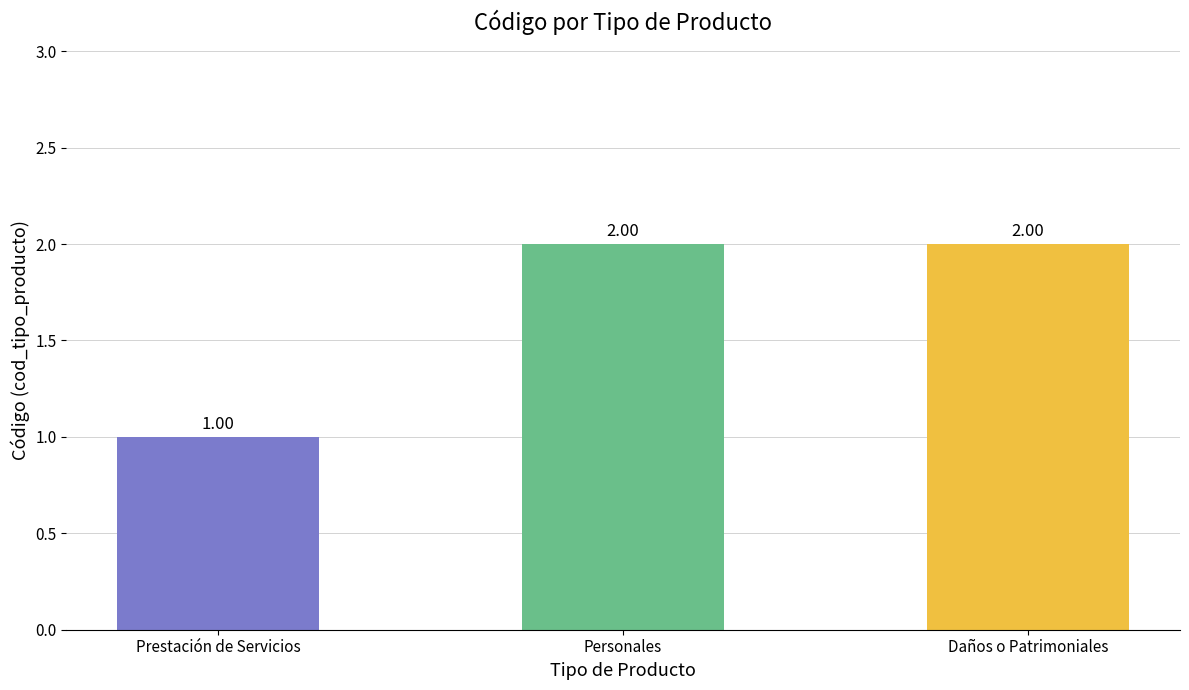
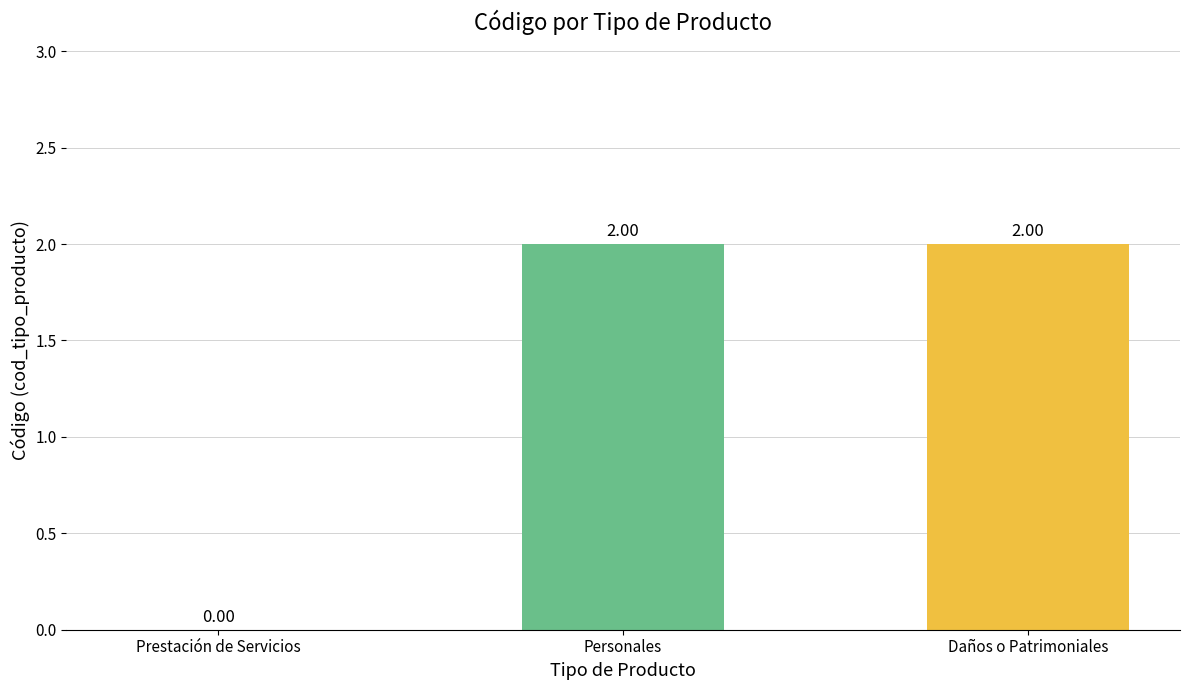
Prestación de Servicios: 1.00 -> 0.00
